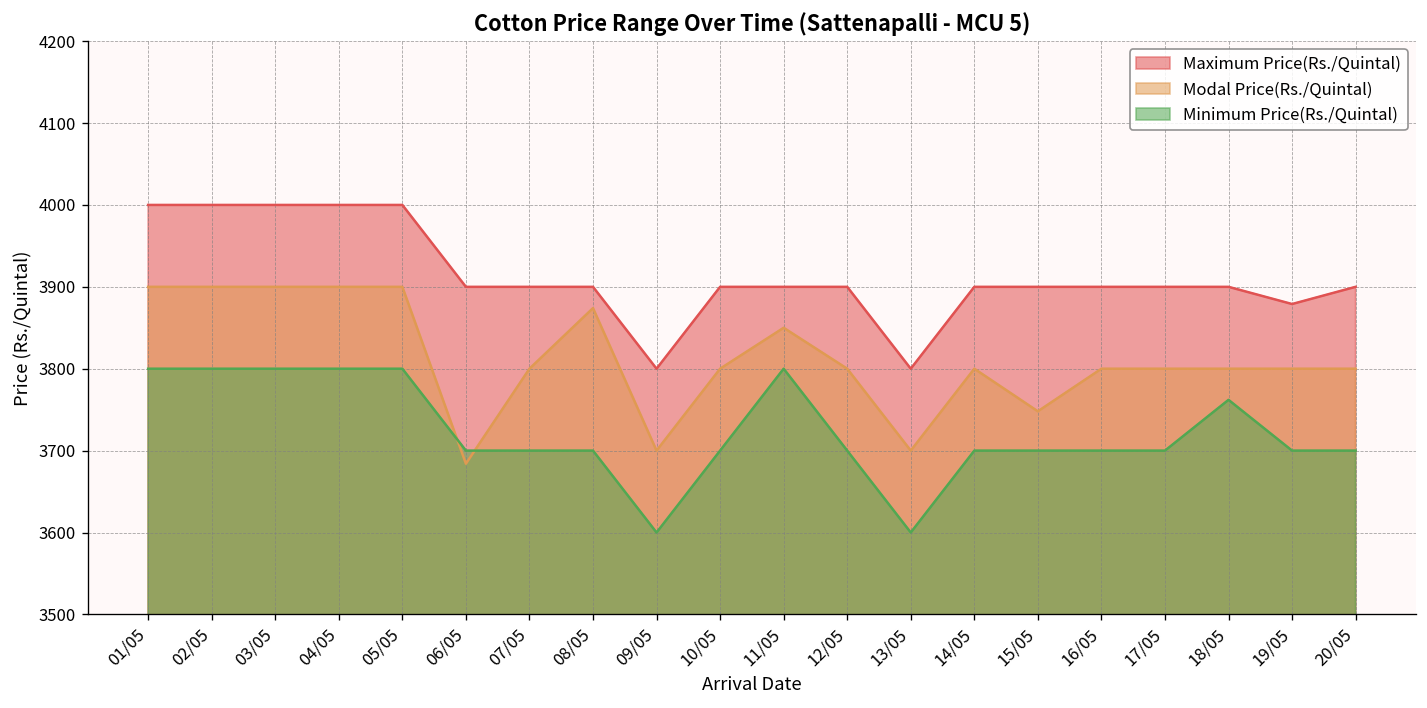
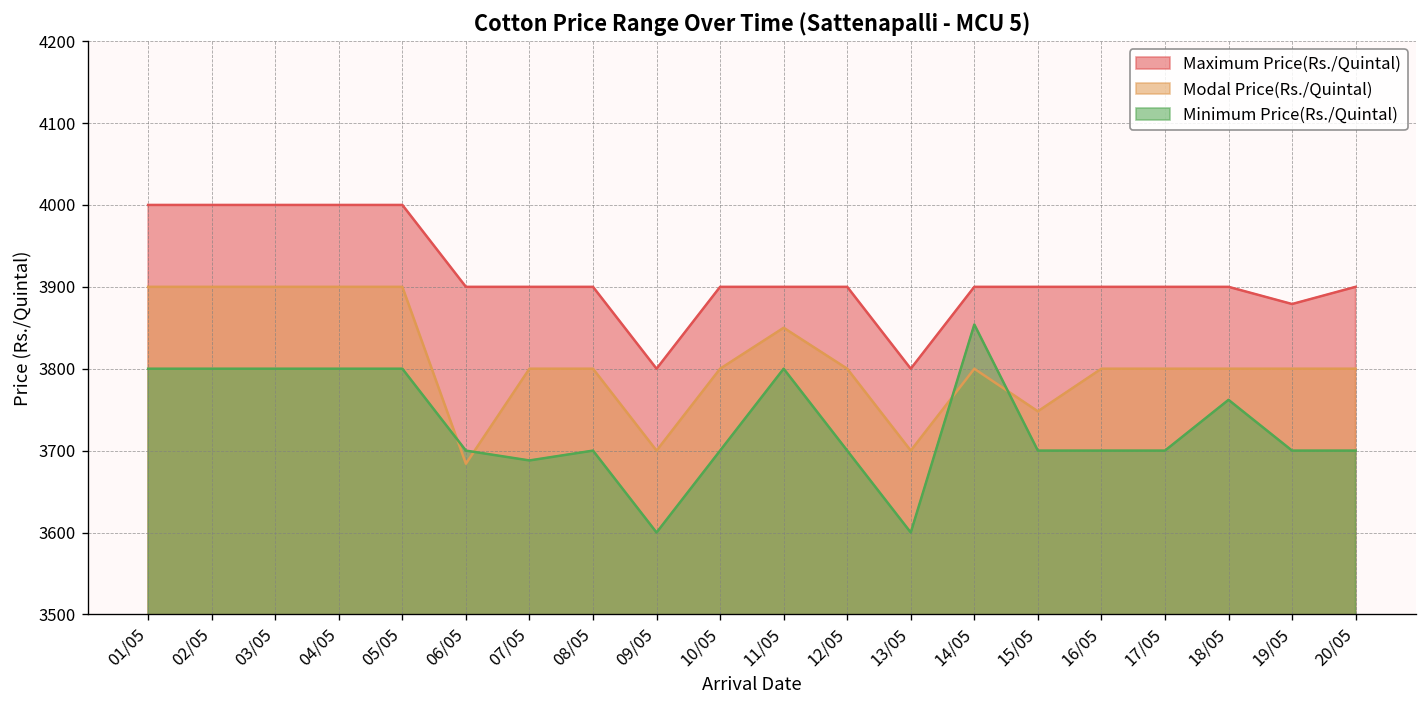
Minimum Price(Rs./Quintal), 07/05: 3700 -> 3690
Modal Price(Rs./Quintal), 08/05: 3870 -> 3800
Minimum Price(Rs./Quintal), 14/05: 3700 -> 3850
